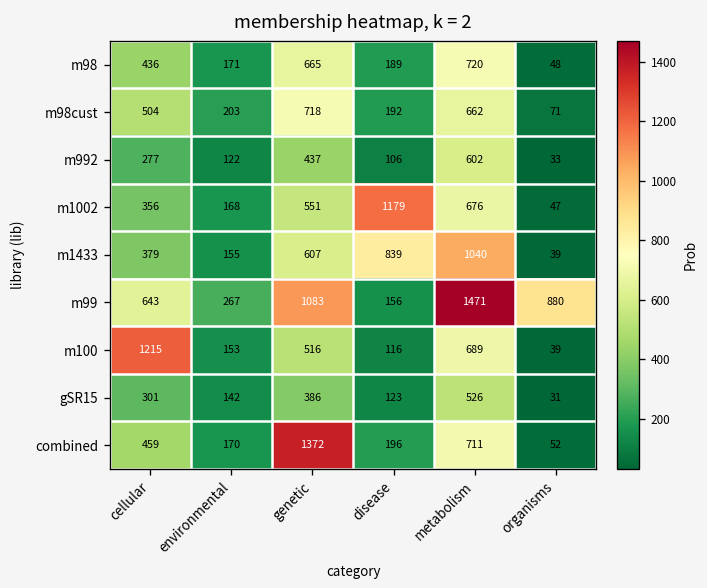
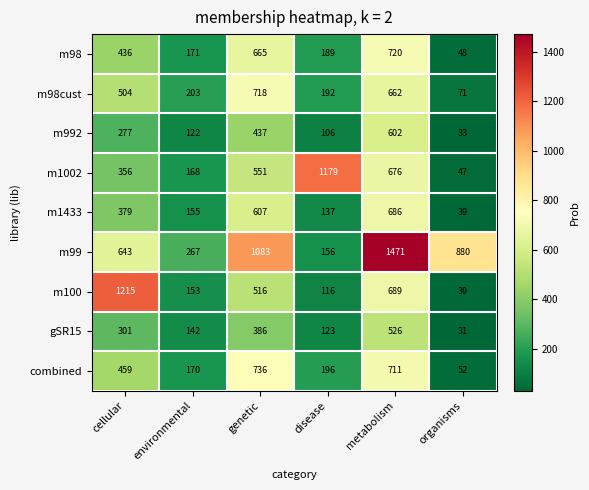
m1433, disease: 839 -> 137
m1433, metabolism: 1040 -> 686
combined, genetic: 1372 -> 736
